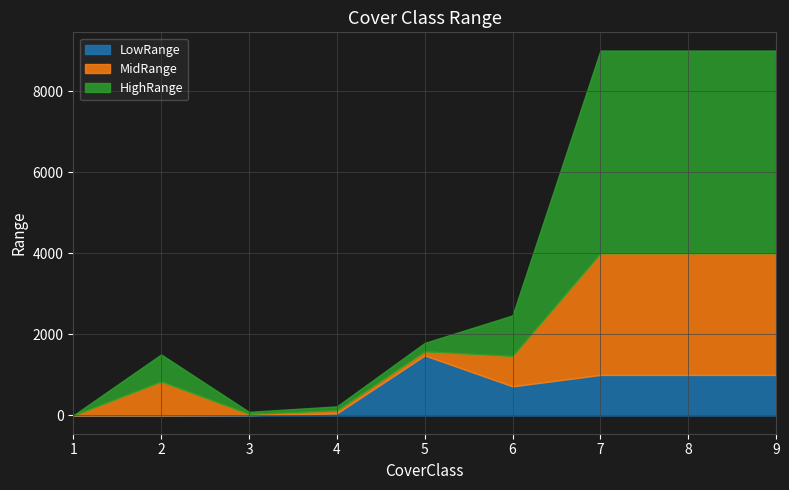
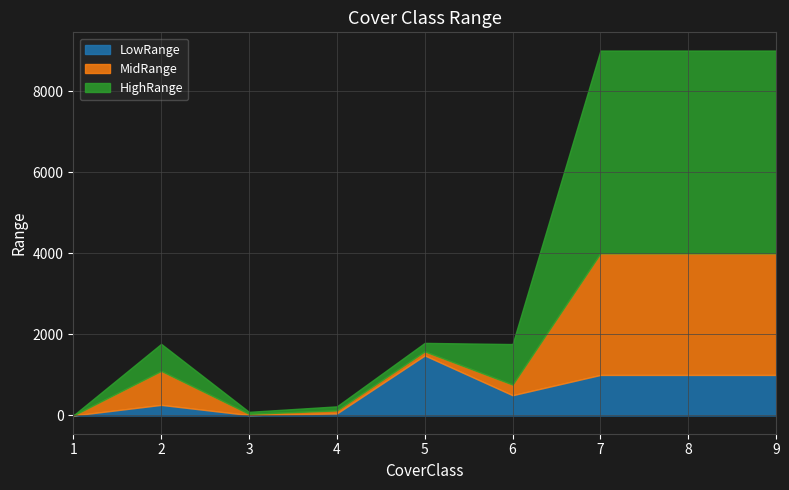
LowRange, 2: 0 -> 300
LowRange, 6: 700 -> 500
MidRange, 6: 800 -> 300
